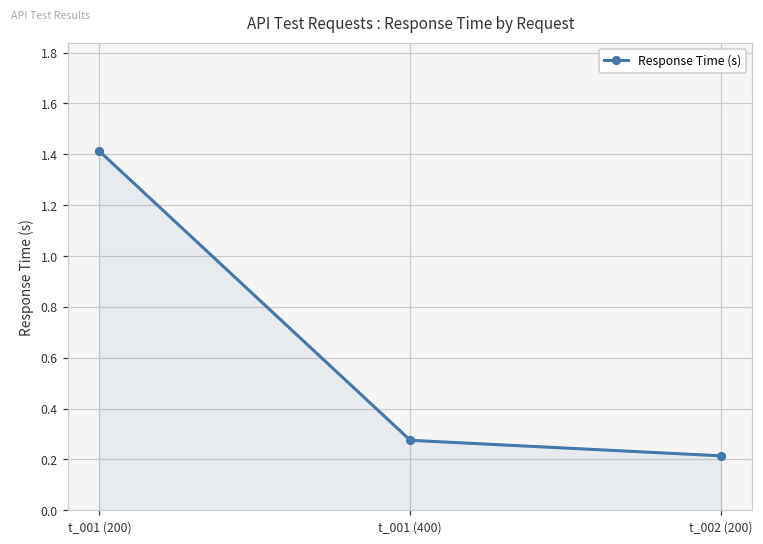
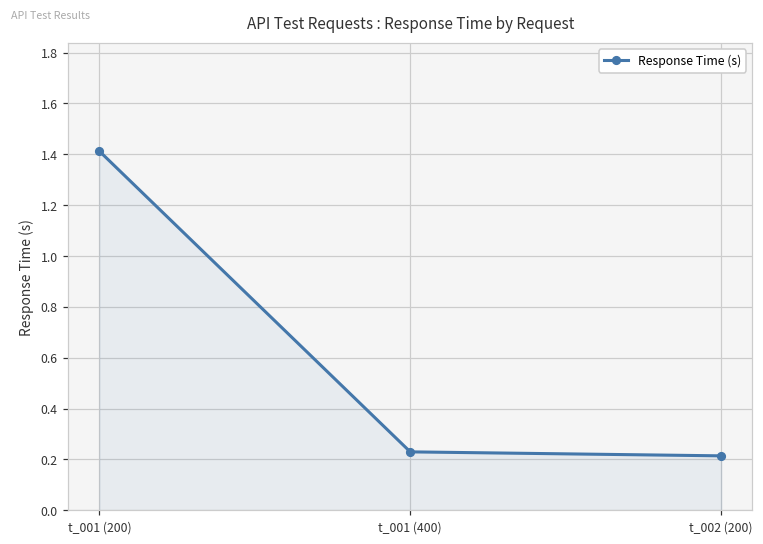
t_001 (400): 0.28 -> 0.23
